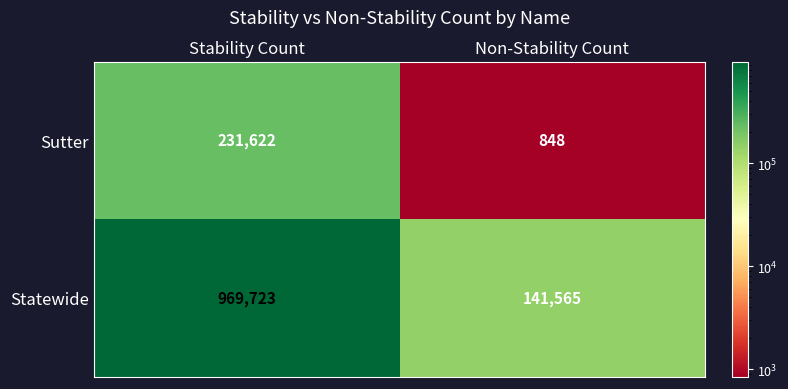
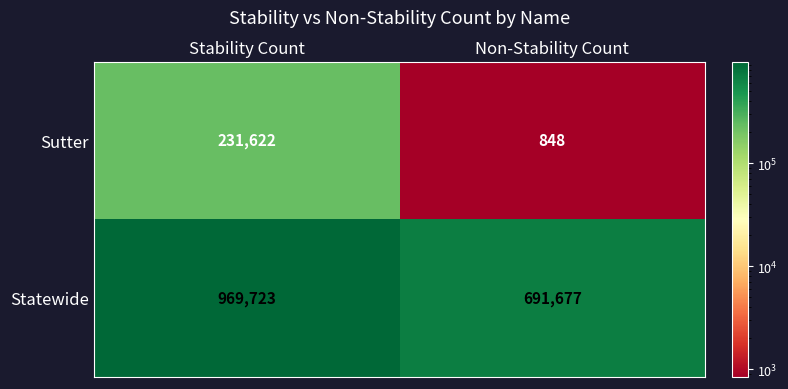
Statewide, Non-Stability Count: 141,565 -> 691,677
